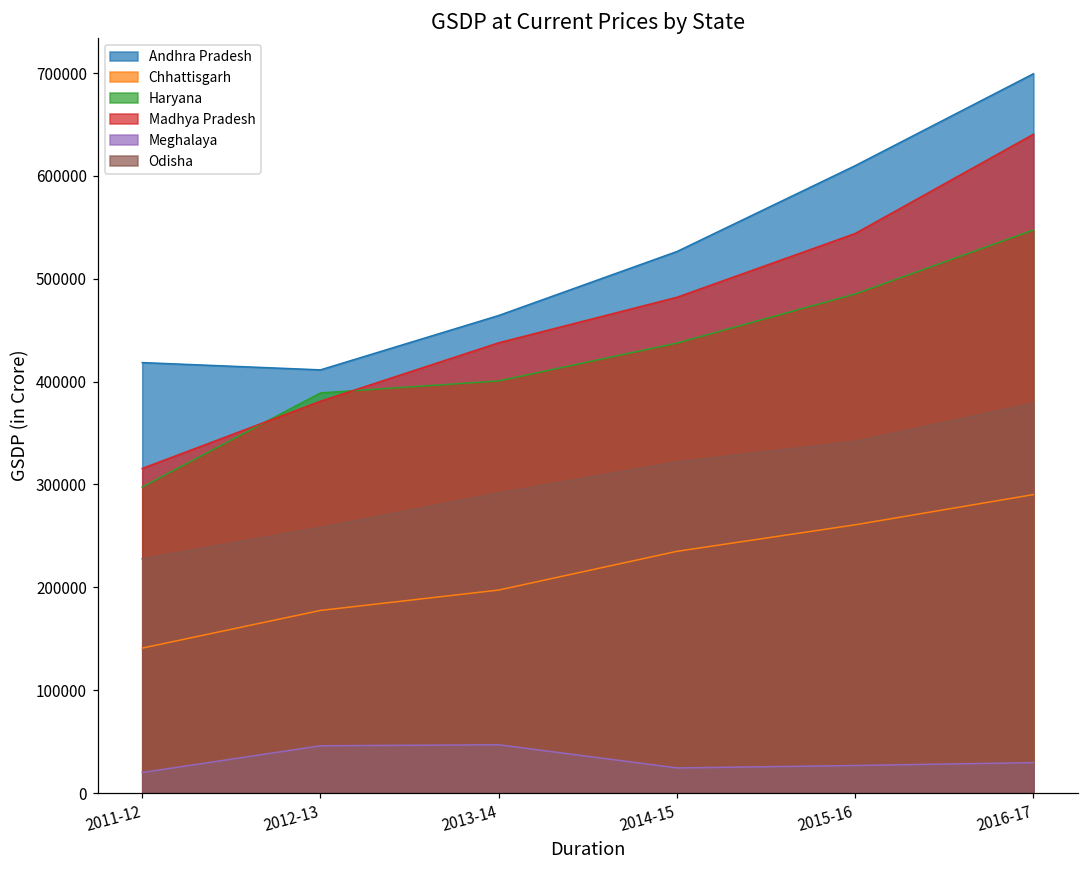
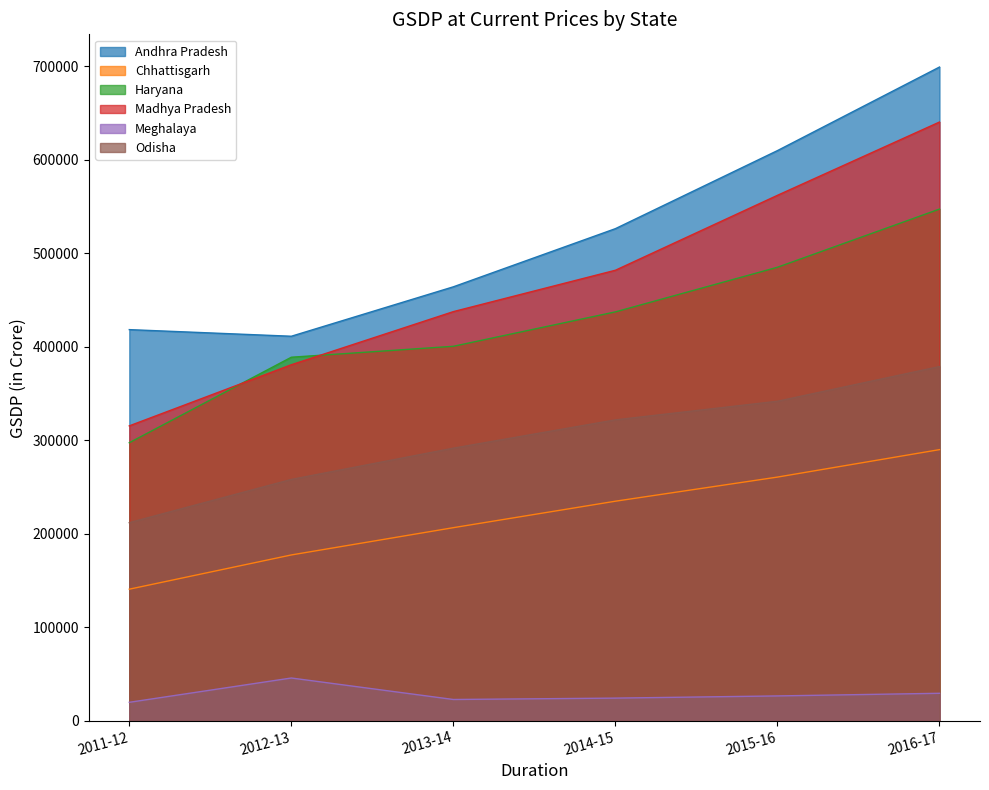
Odisha, 2011-12: 230000 -> 210000
Chhattisgarh, 2013-14: 200000 -> 210000
Meghalaya, 2013-14: 50000 -> 20000
Madhya Pradesh, 2015-16: 540000 -> 560000
